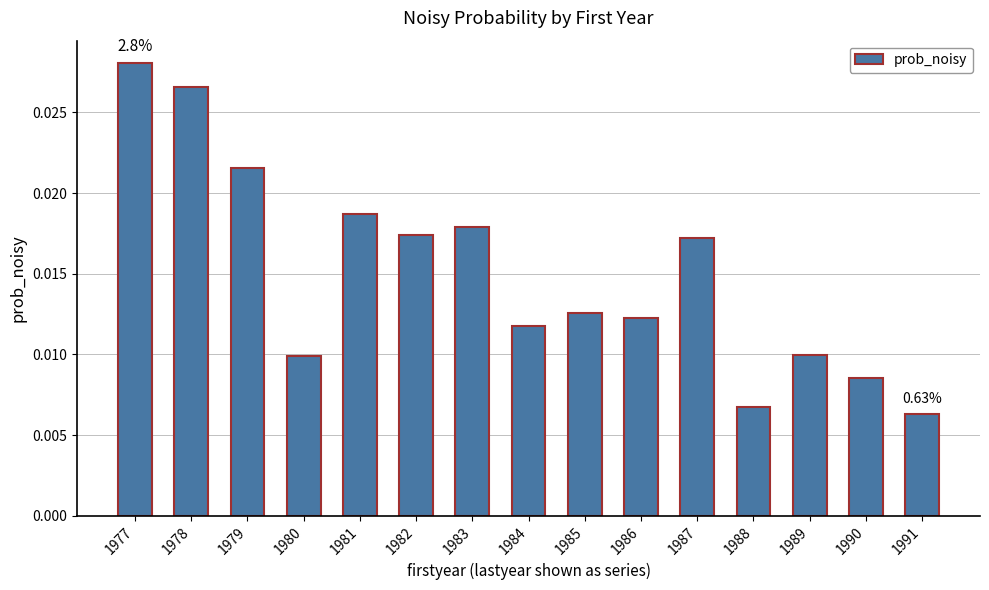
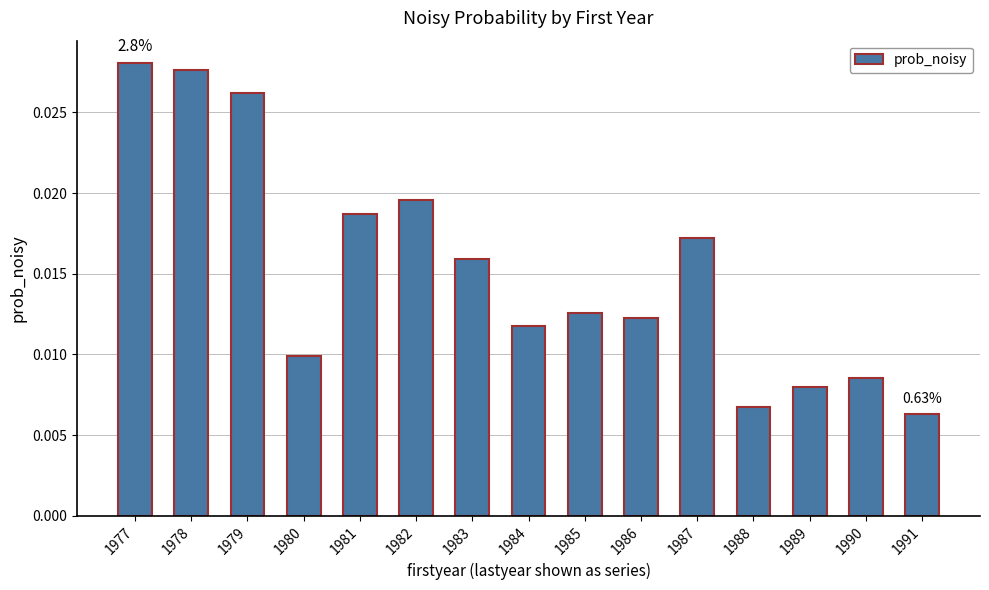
1978: 0.0266 -> 0.0277
1979: 0.0216 -> 0.0262
1982: 0.0174 -> 0.0196
1983: 0.0179 -> 0.0159
1989: 0.0100 -> 0.0080
